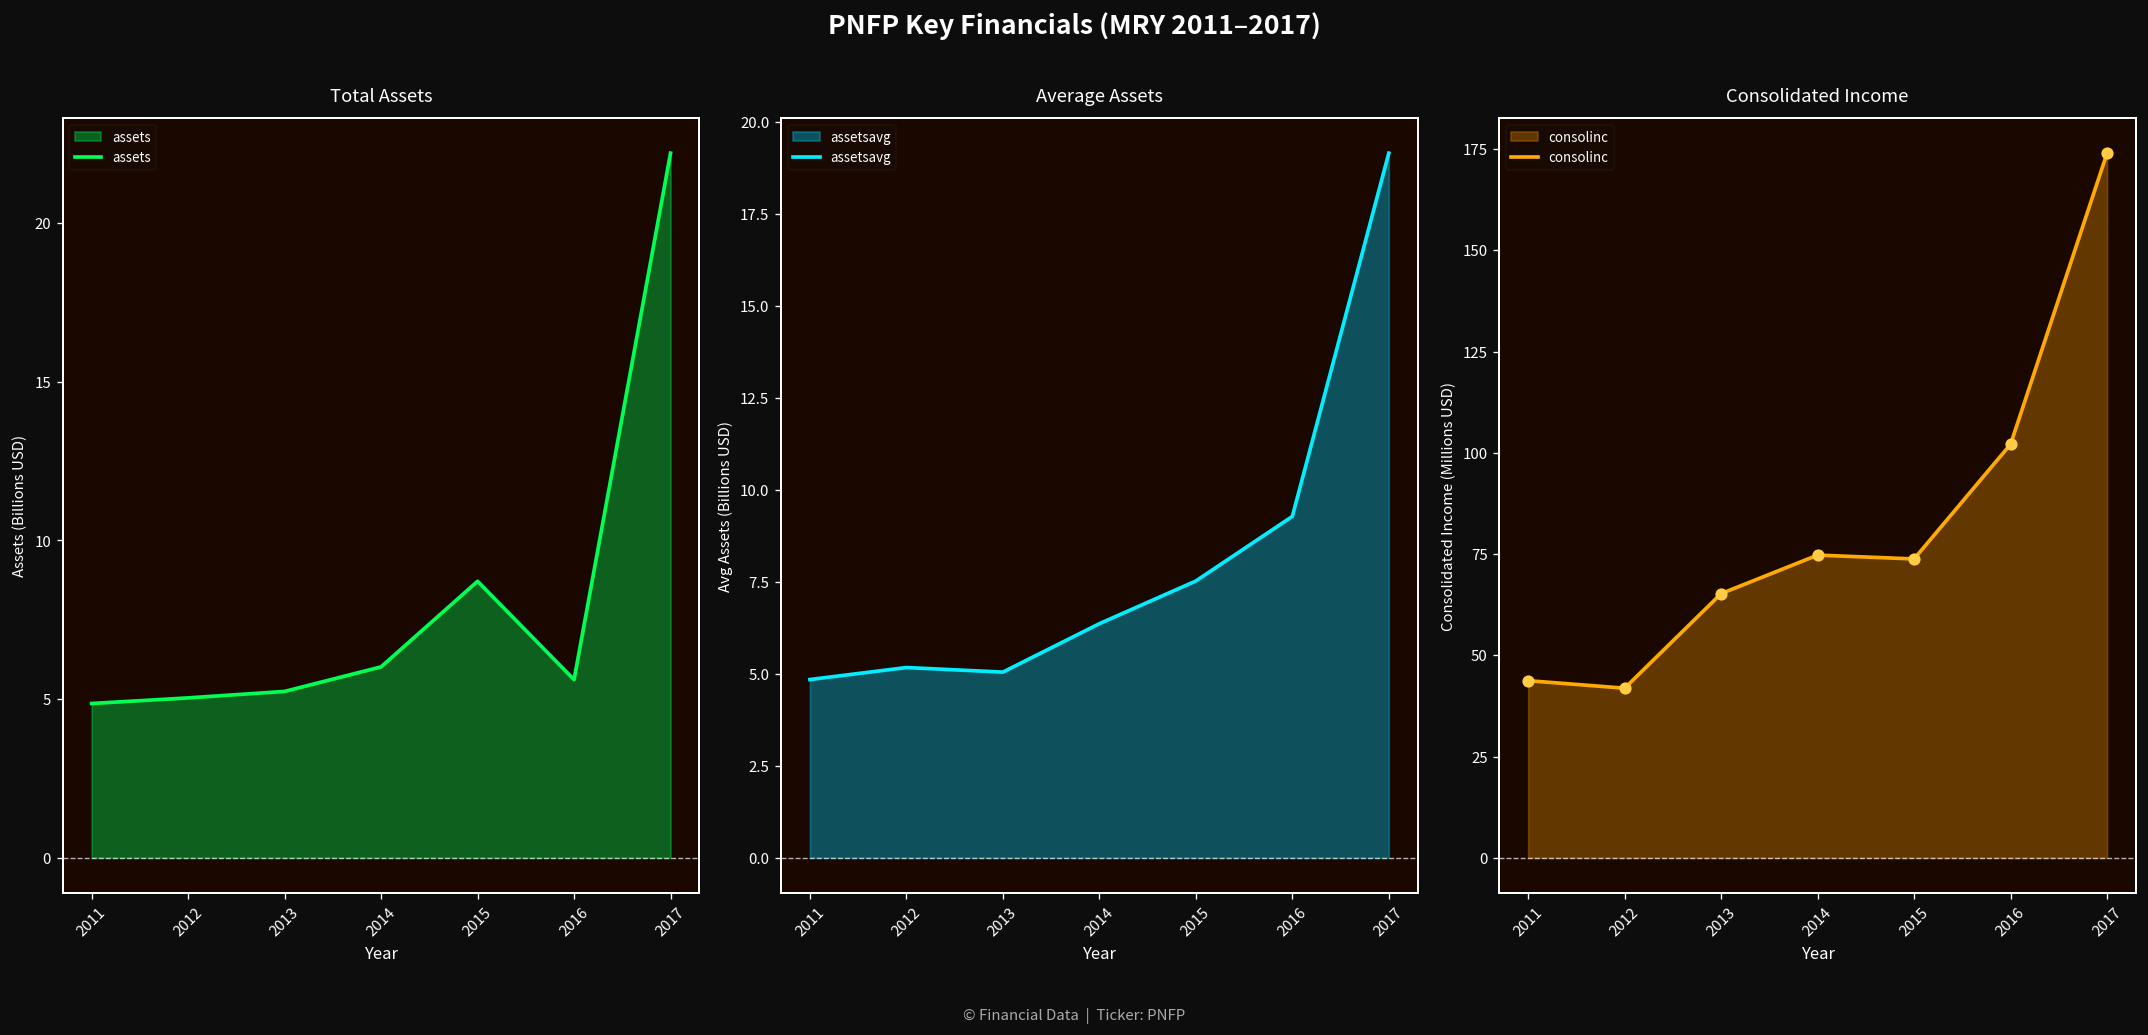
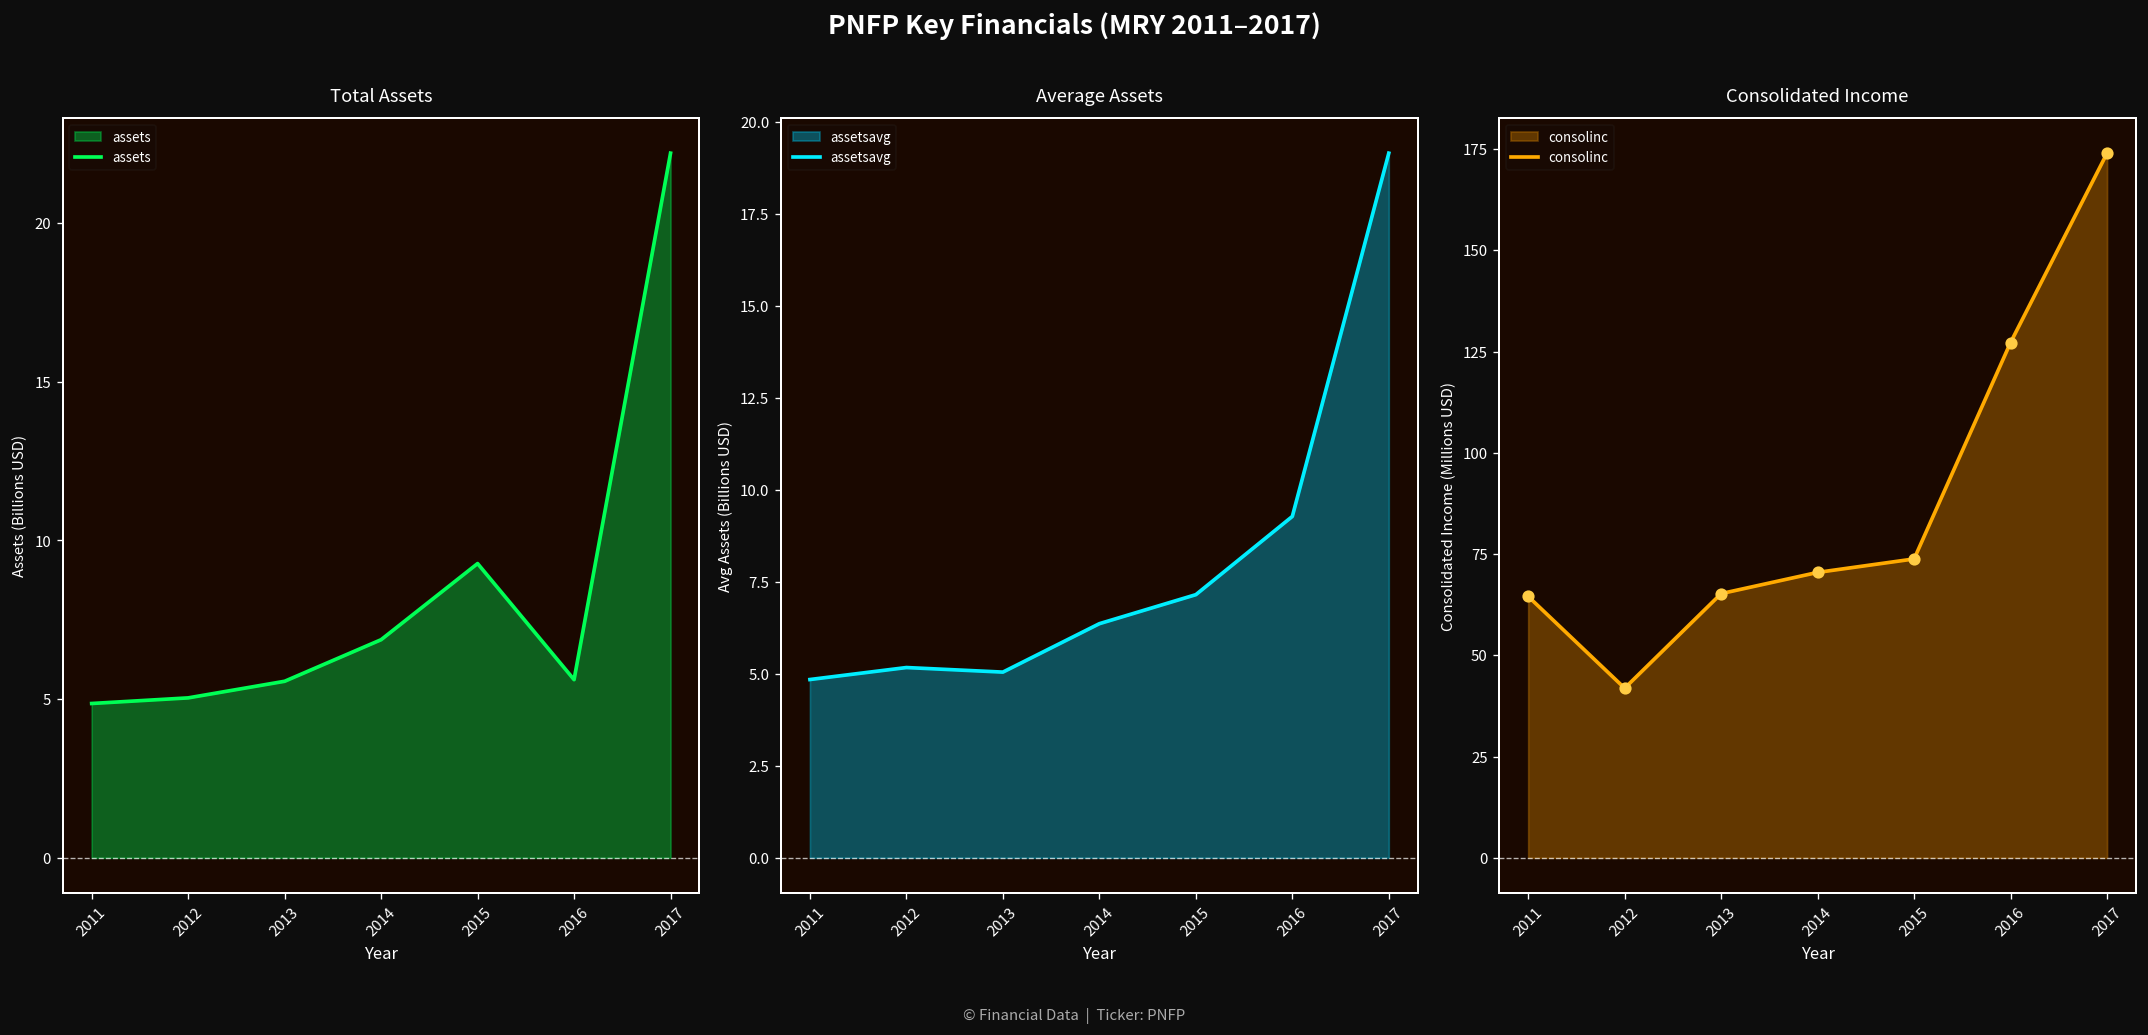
Total Assets, 2013: 5.2 -> 5.6
Total Assets, 2014: 6.0 -> 6.9
Total Assets, 2015: 8.7 -> 9.3
Average Assets, 2015: 7.5 -> 7.2
Consolidated Income, 2011: 44 -> 65
Consolidated Income, 2014: 75 -> 70
Consolidated Income, 2016: 102 -> 127
